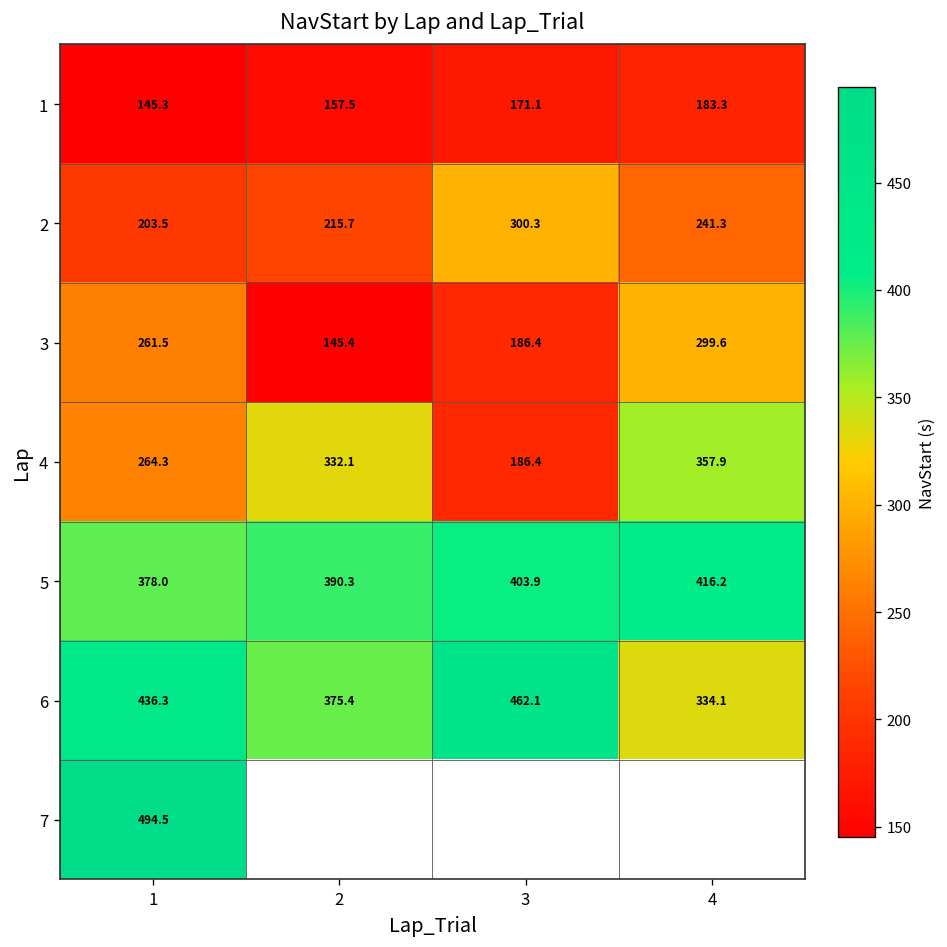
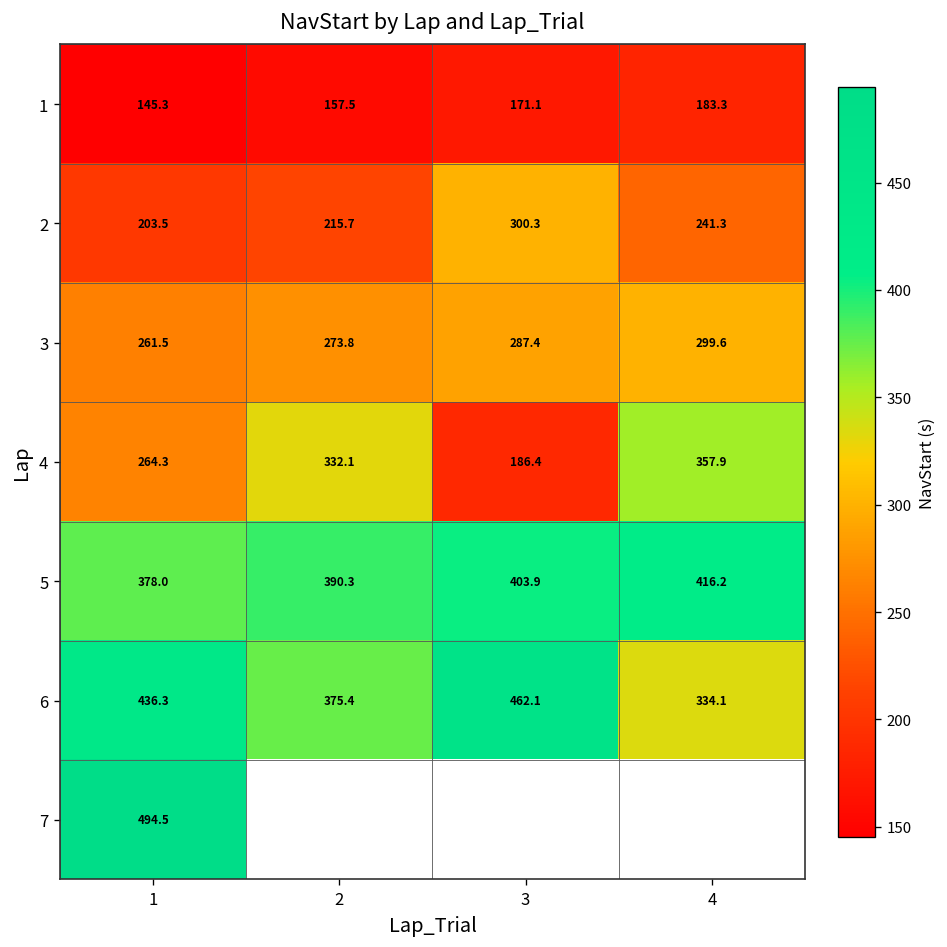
3, 2: 145.4 -> 273.8
3, 3: 186.4 -> 287.4
